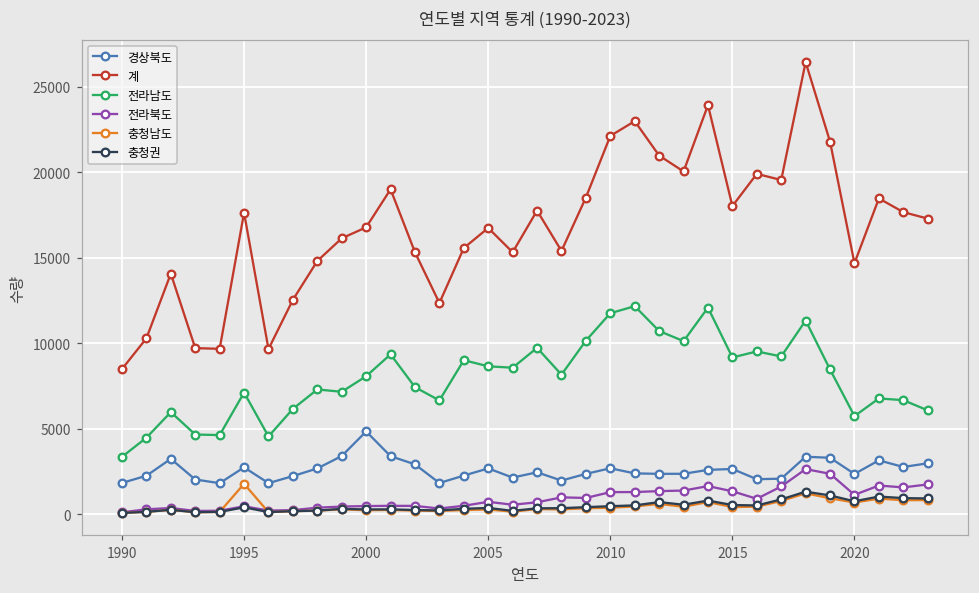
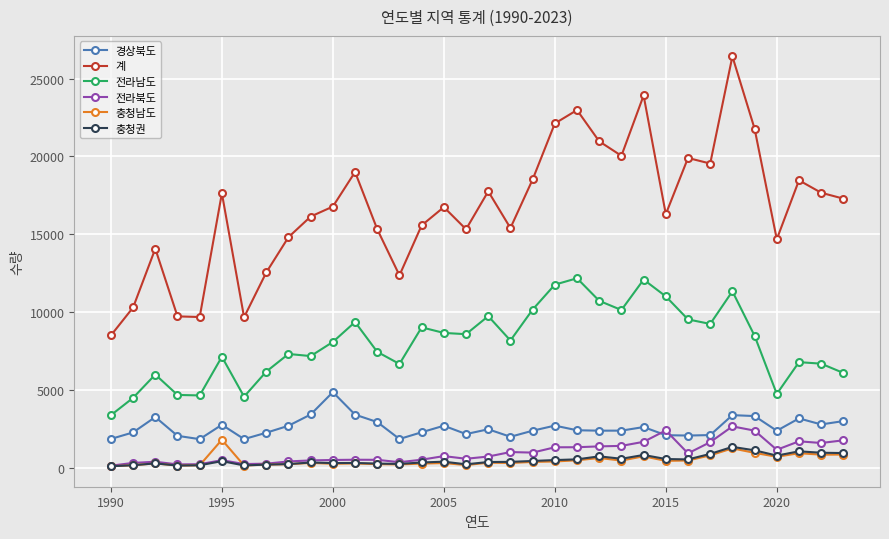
경상북도, 2015: 2700 -> 2100
계, 2015: 18000 -> 16300
전라남도, 2015: 9200 -> 11000
전라북도, 2015: 1400 -> 2400
전라남도, 2020: 5700 -> 4700
